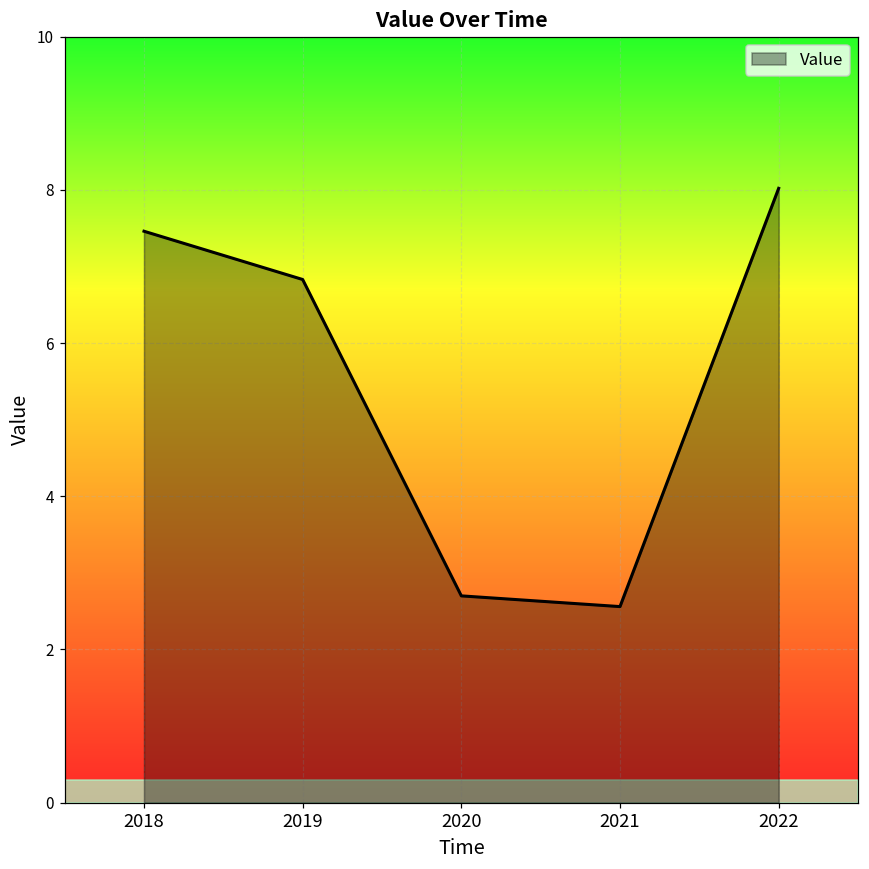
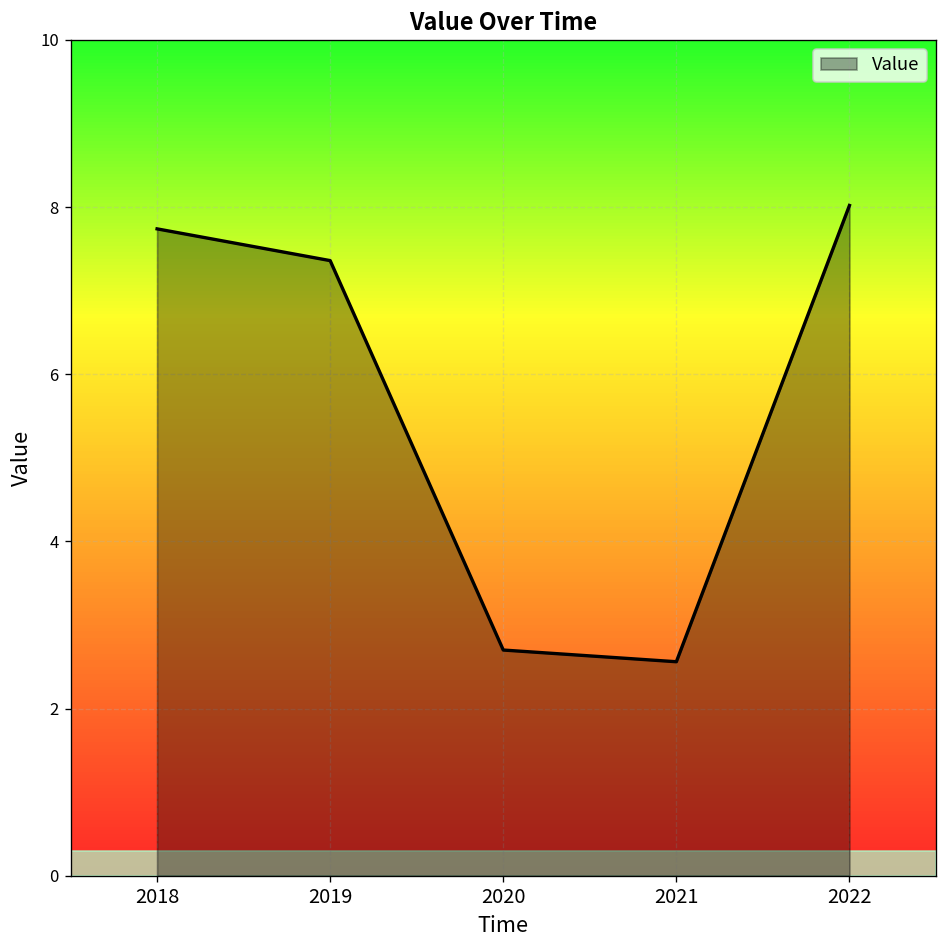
2018: 7.5 -> 7.7
2019: 6.8 -> 7.4
